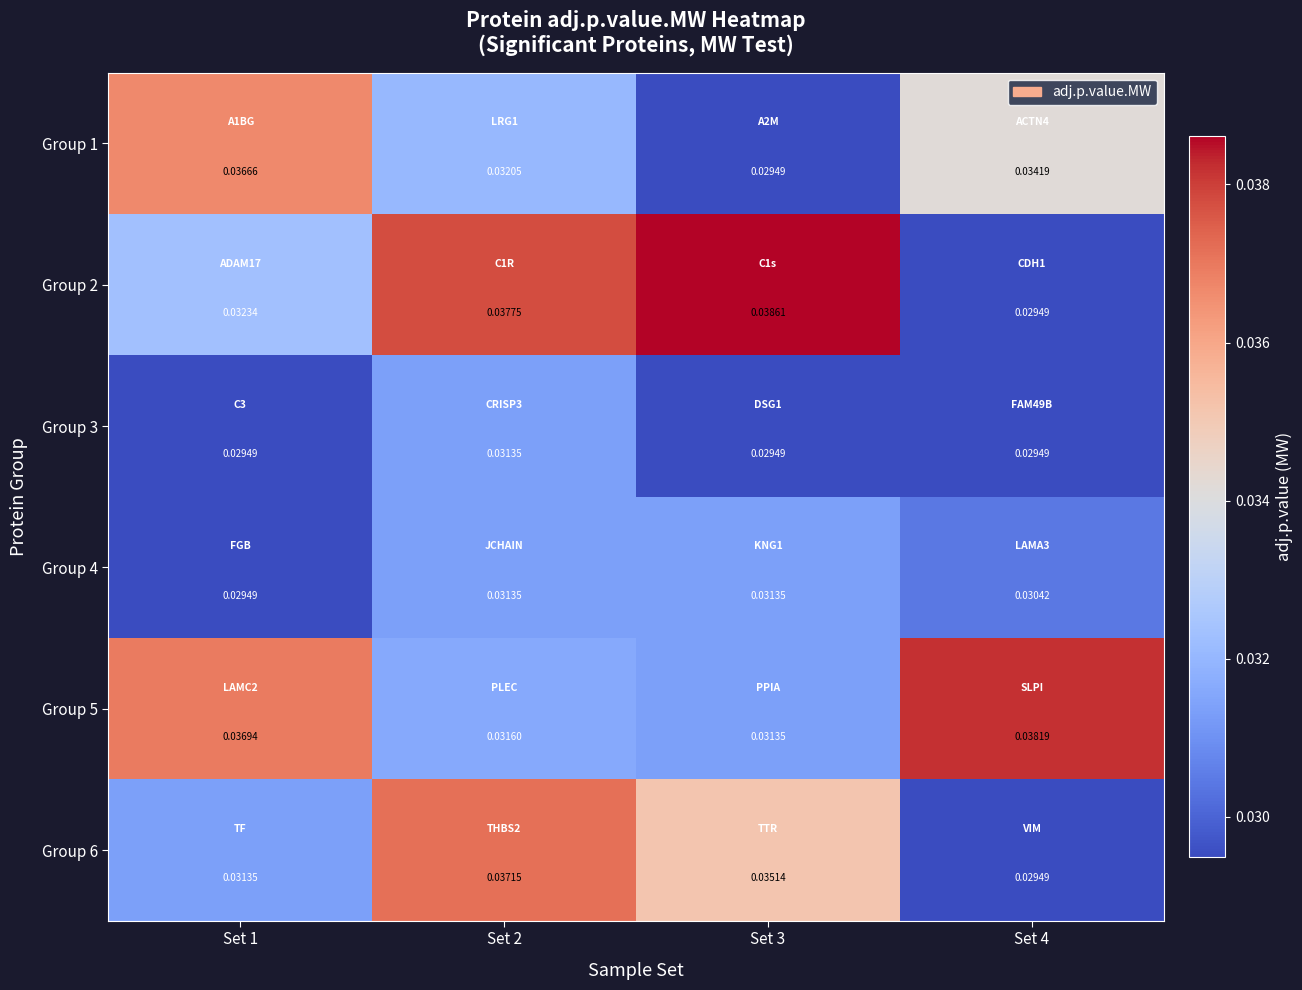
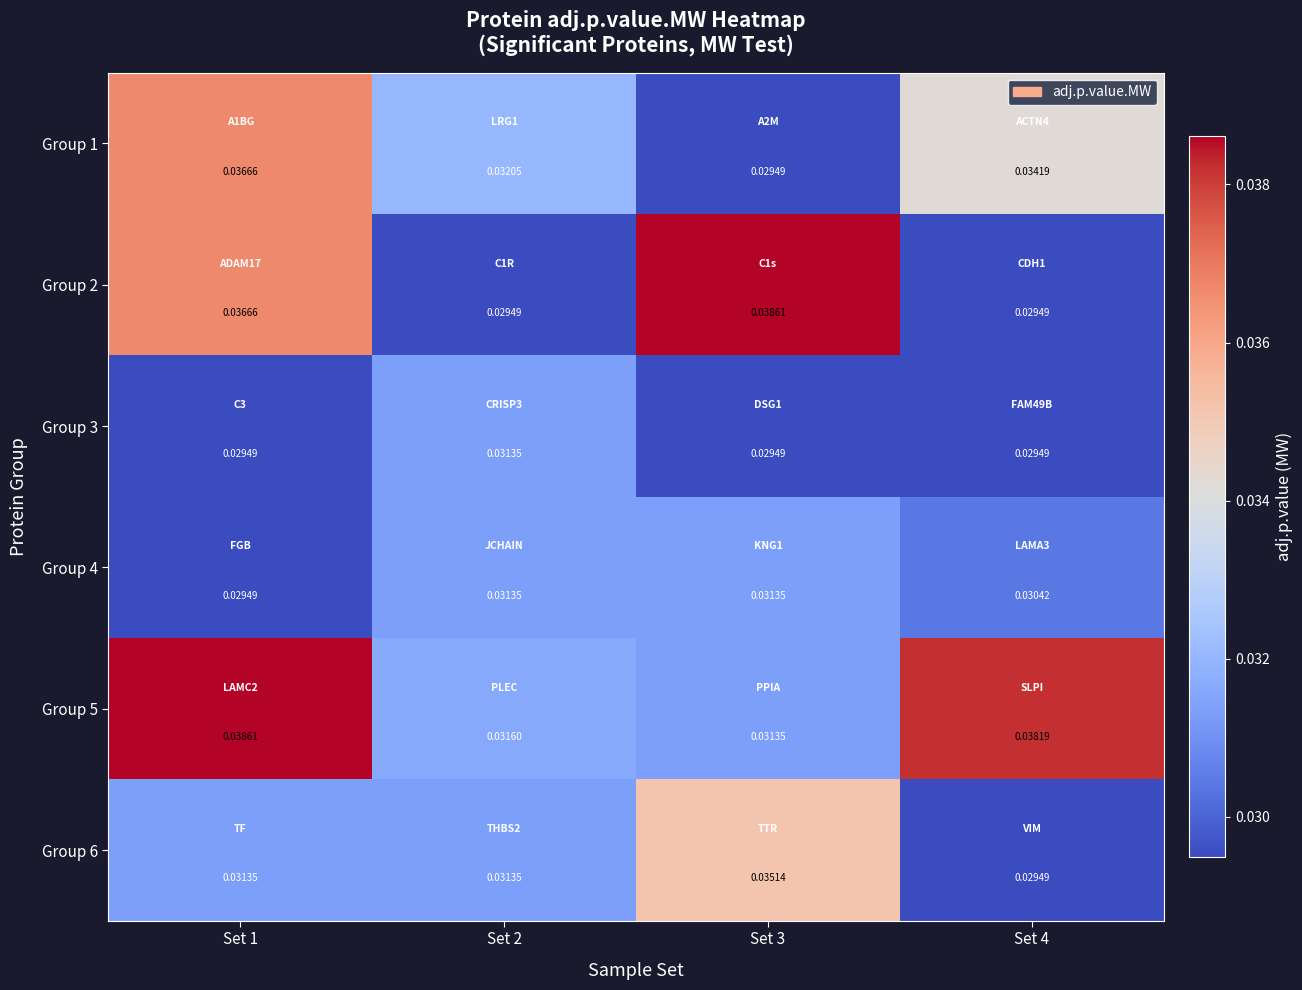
Group 2, Set 1: 0.03234 -> 0.03666
Group 2, Set 2: 0.03775 -> 0.02949
Group 5, Set 1: 0.03694 -> 0.03861
Group 6, Set 2: 0.03715 -> 0.03135
